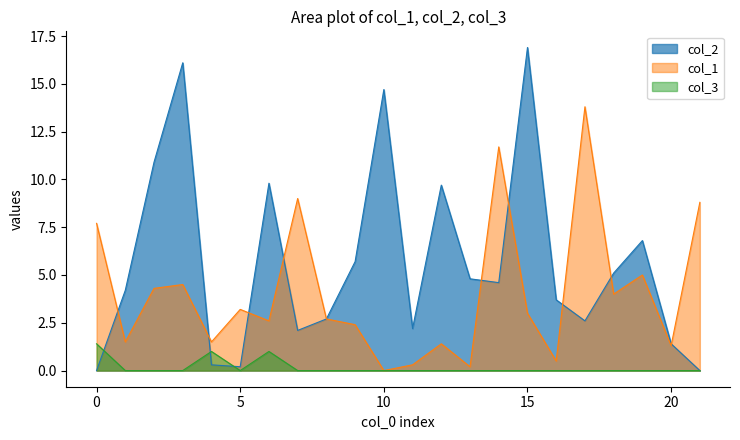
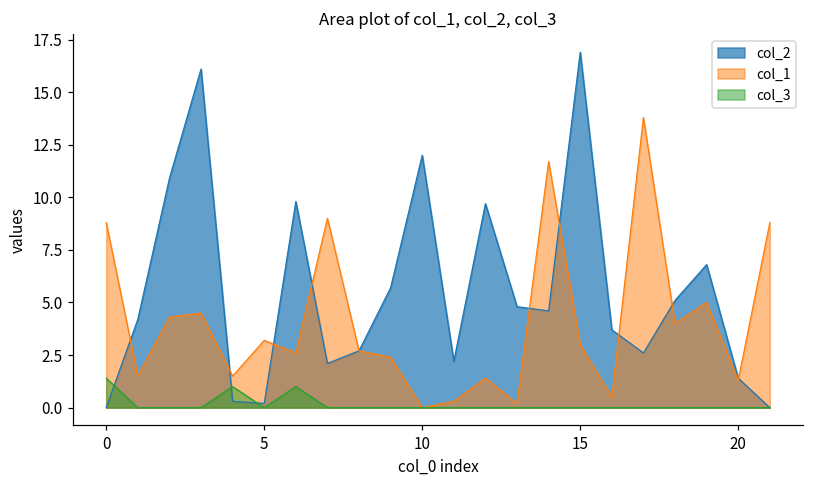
col_1, 0: 7.7 -> 8.8
col_2, 10: 14.7 -> 12.0
